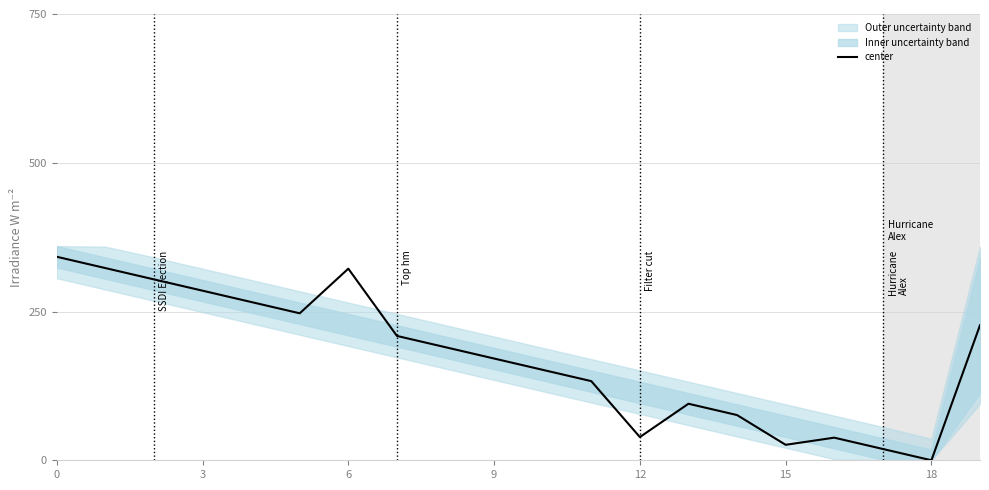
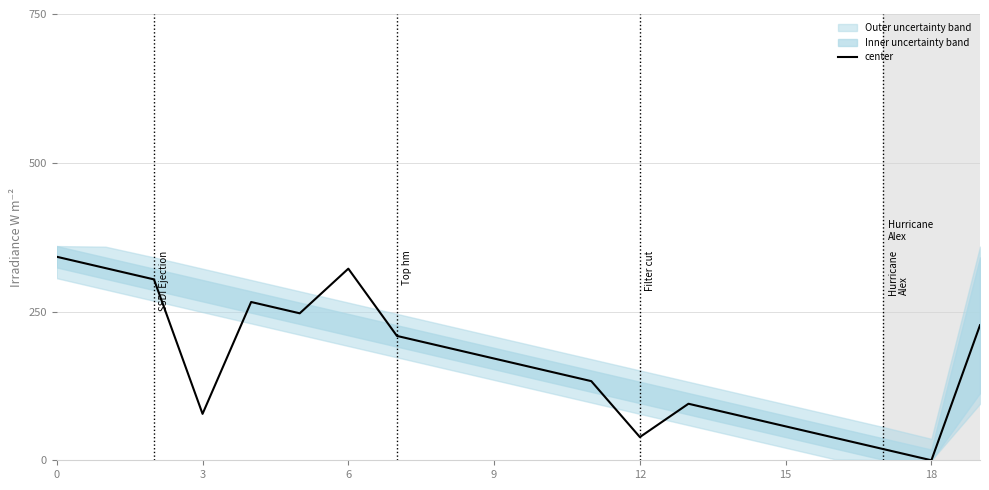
center, 3: 290 -> 80
center, 15: 30 -> 60
